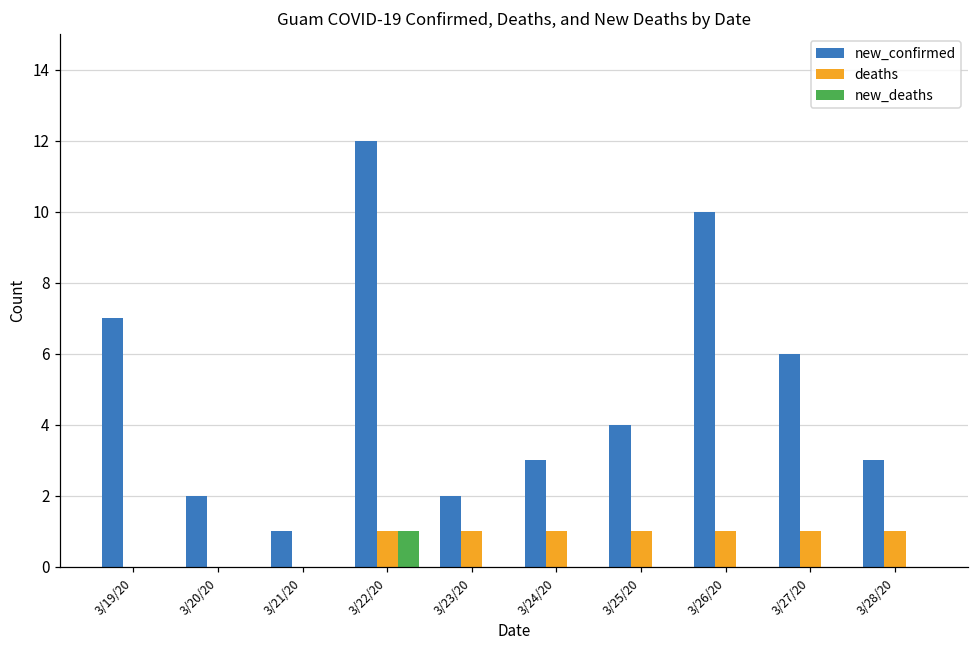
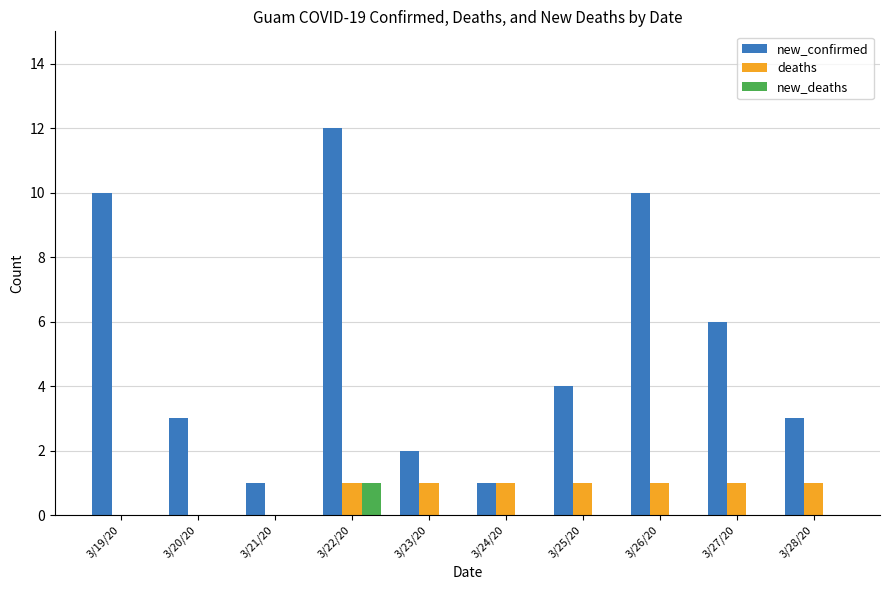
new_confirmed, 3/19/20: 7 -> 10
new_confirmed, 3/20/20: 2 -> 3
new_confirmed, 3/24/20: 3 -> 1
